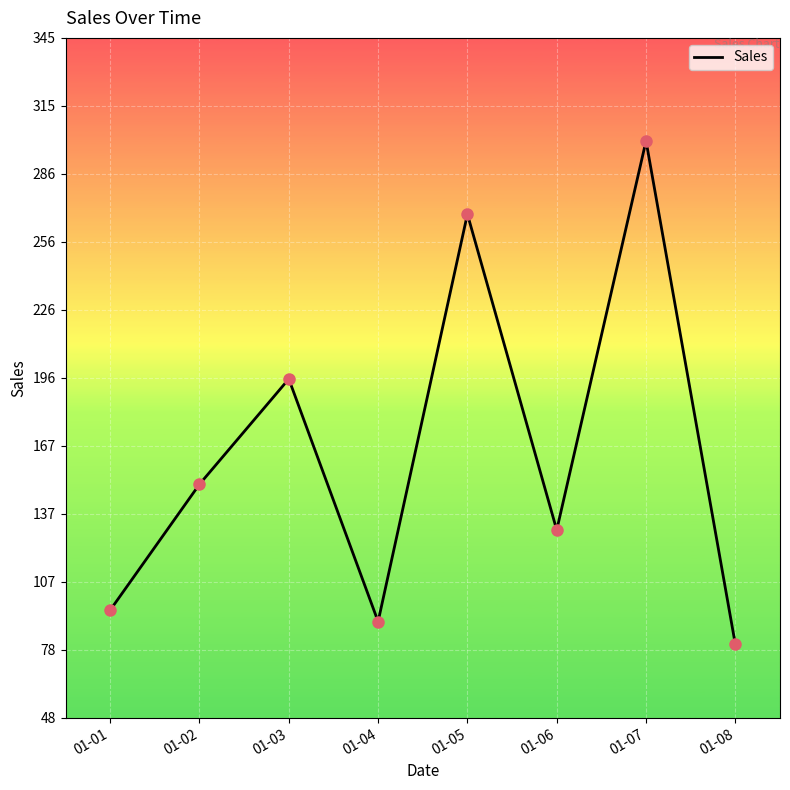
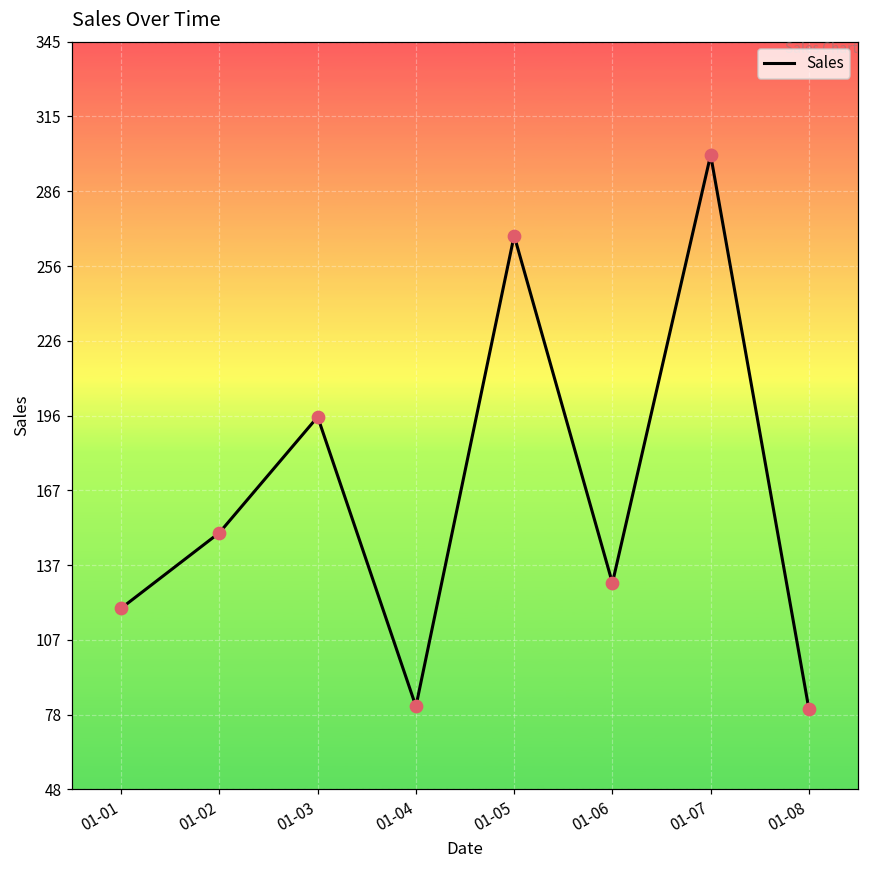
01-01: 95 -> 120
01-04: 90 -> 81
